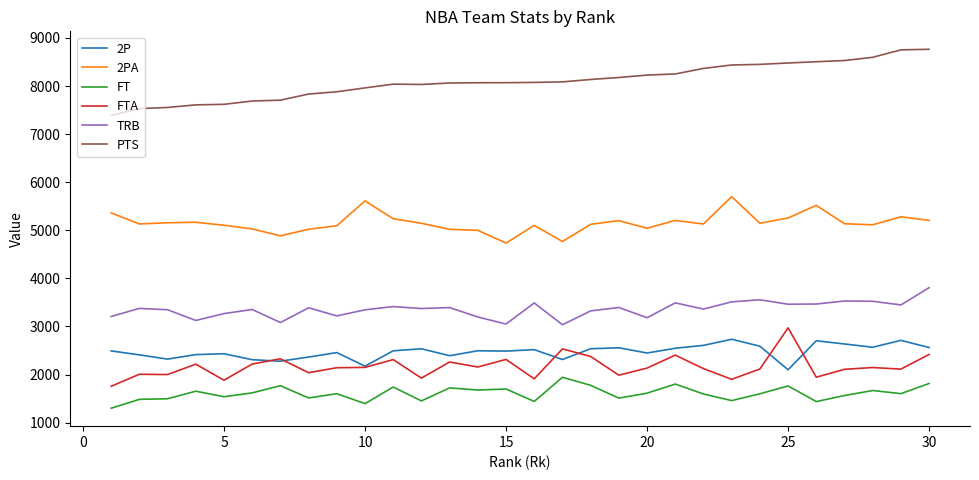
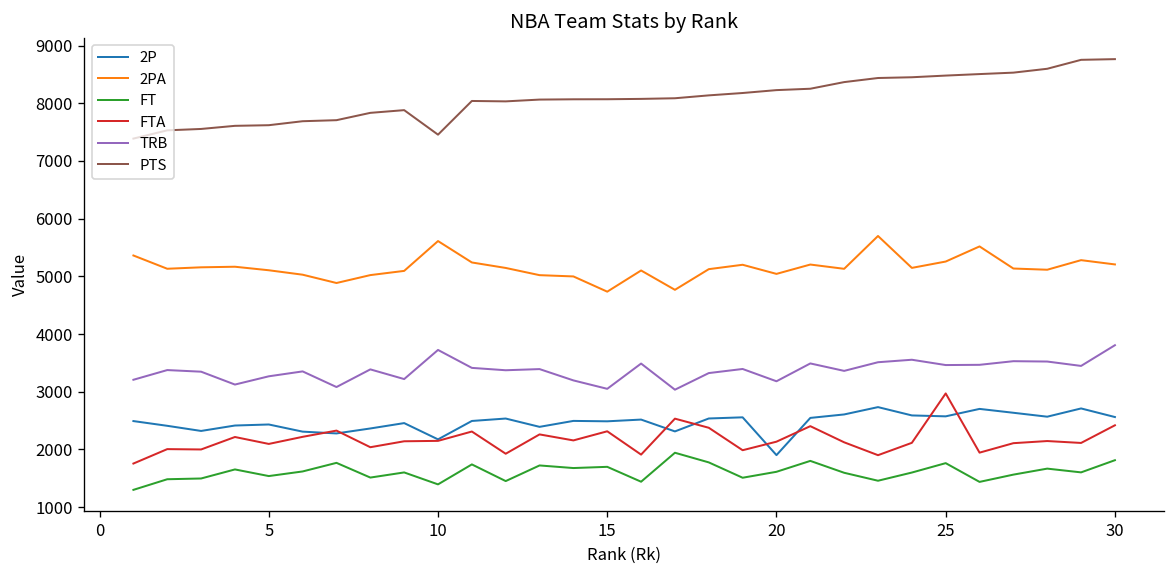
FTA, 5: 1900 -> 2100
TRB, 10: 3300 -> 3700
PTS, 10: 8000 -> 7500
2P, 20: 2400 -> 1900
2P, 25: 2100 -> 2600
